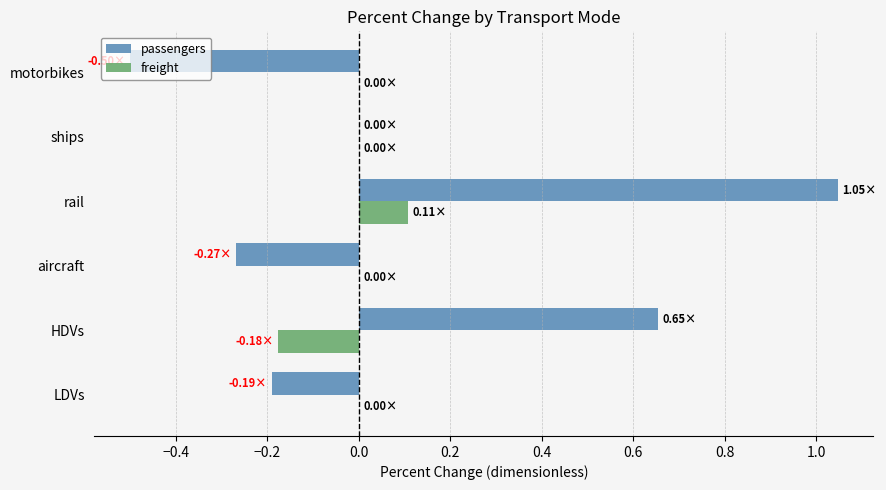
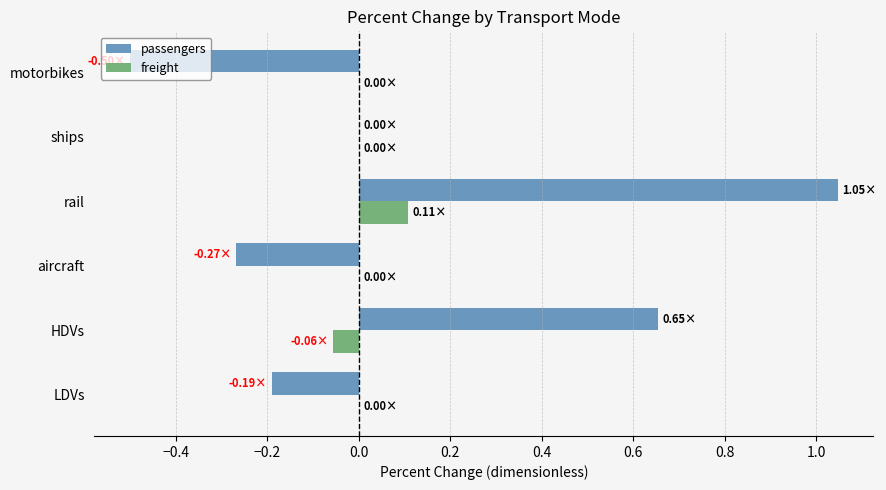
freight, HDVs: -0.18× -> -0.06×
